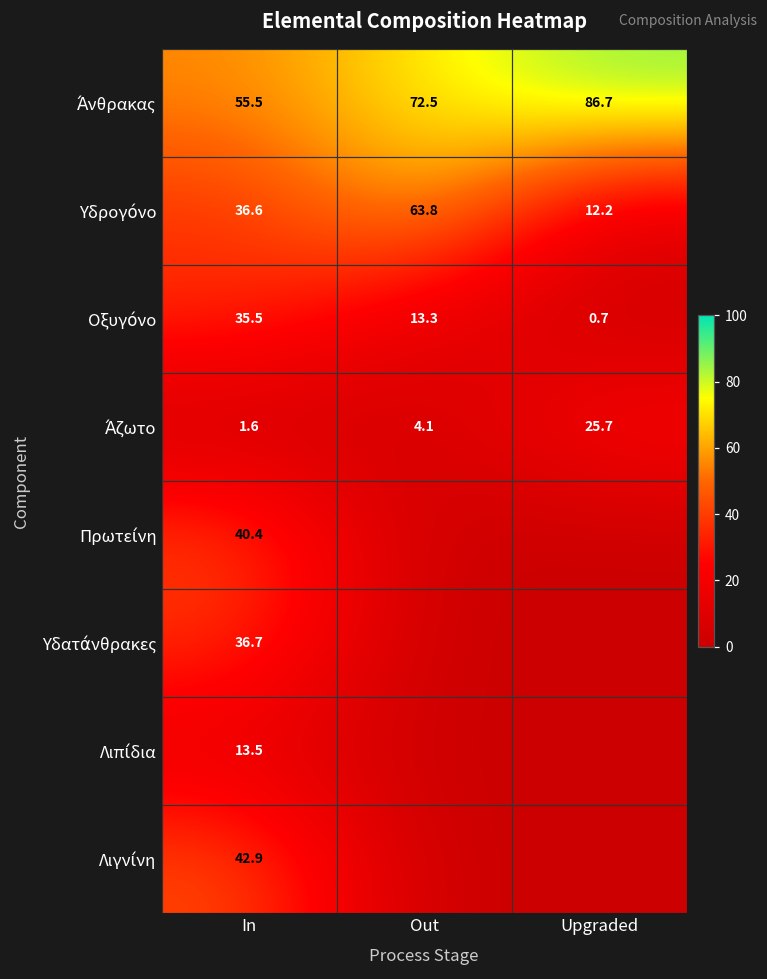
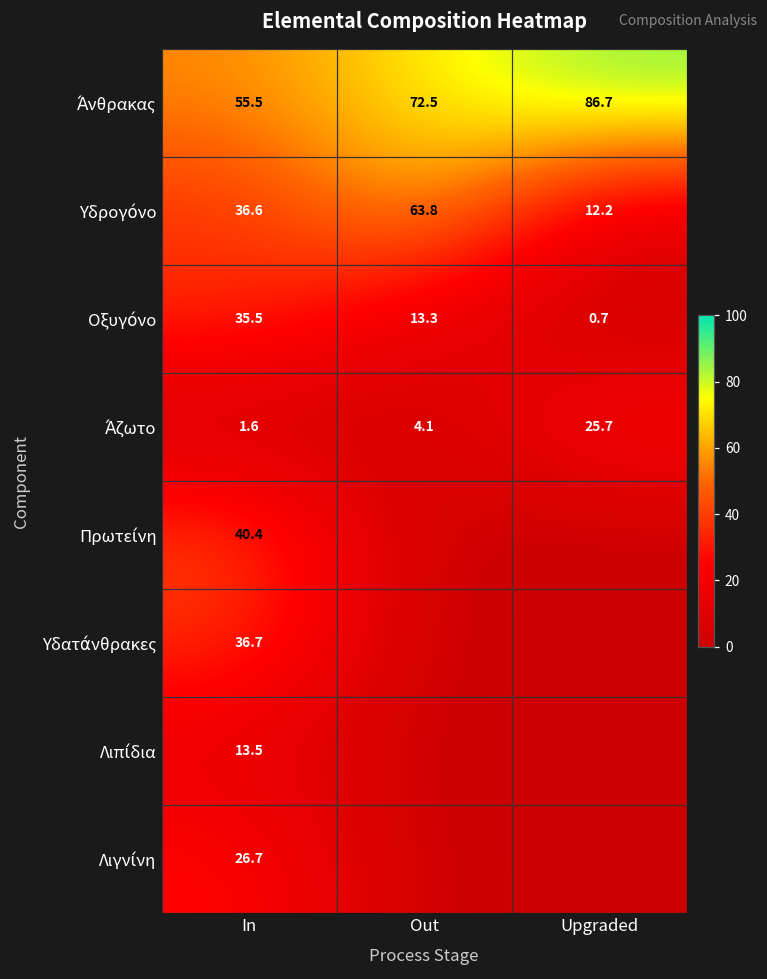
Λιγνίνη, In: 42.9 -> 26.7
